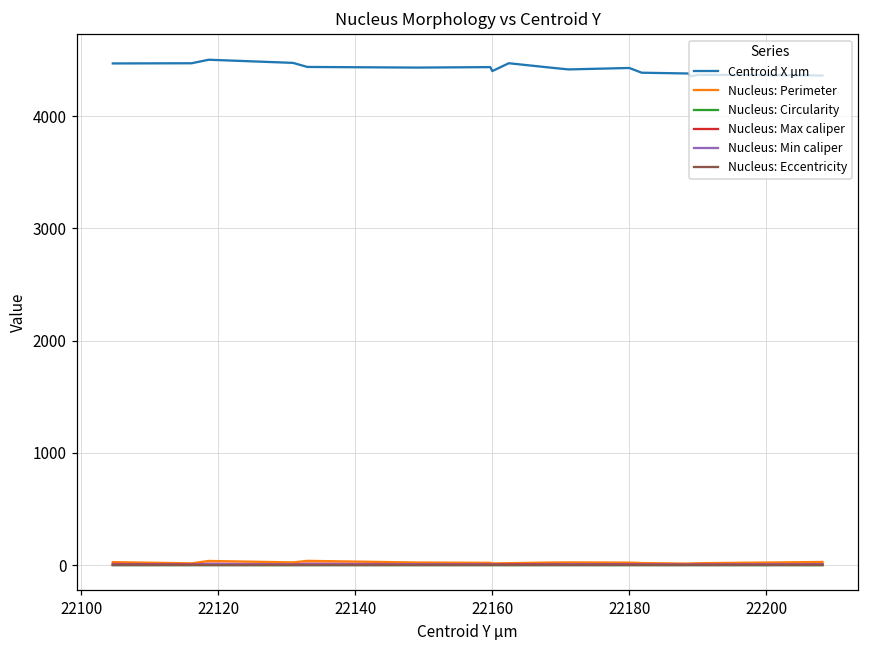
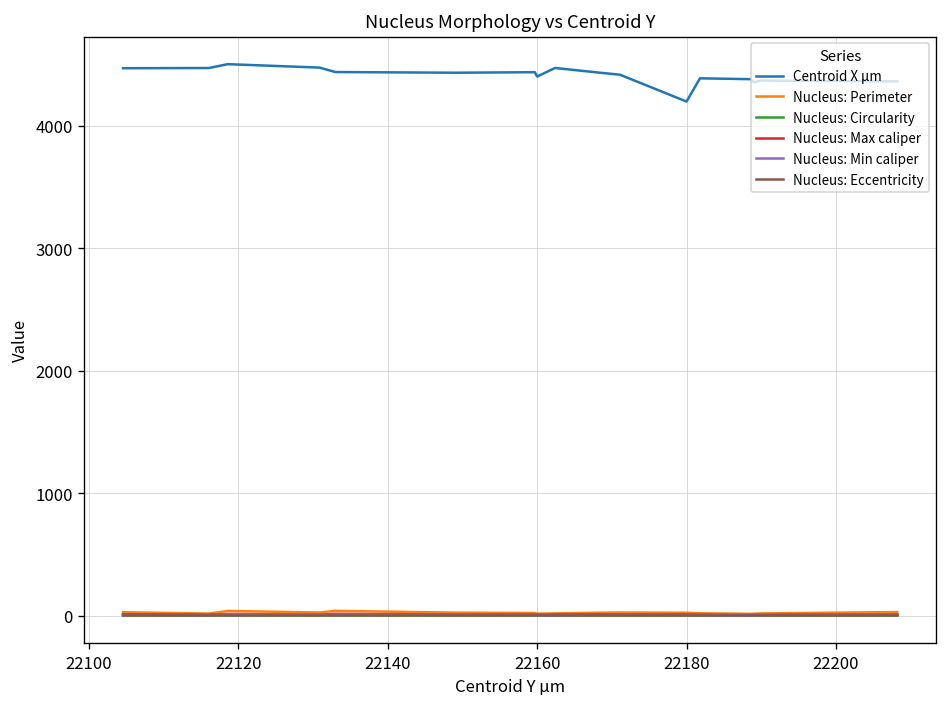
Centroid X µm, 22180: 4430 -> 4200
